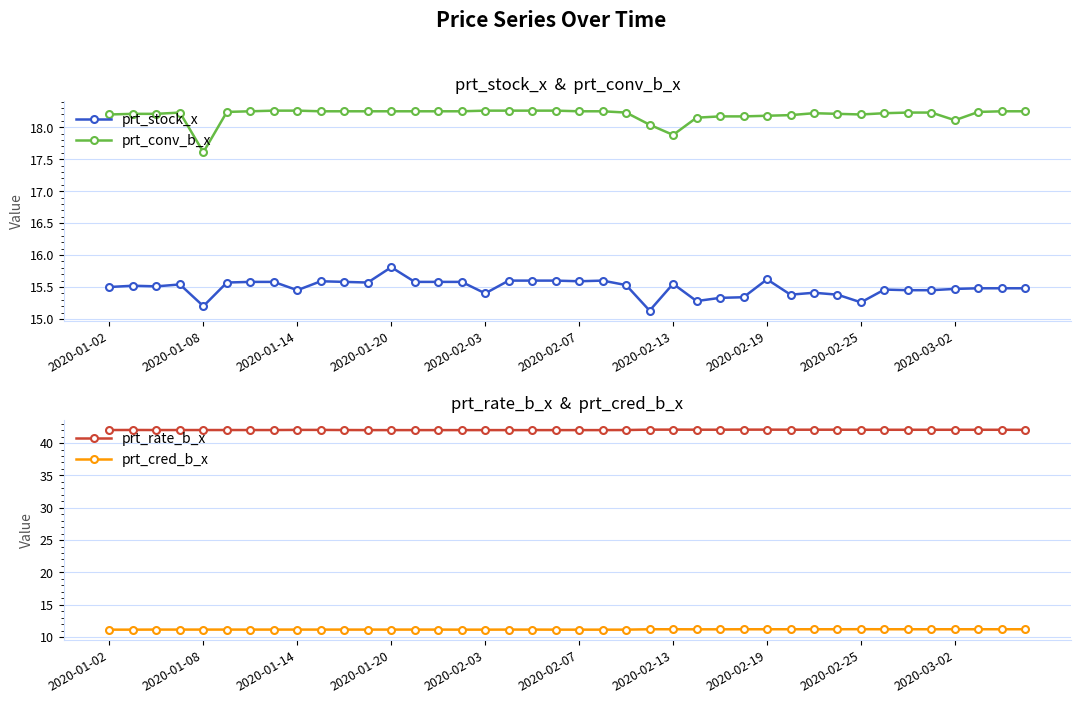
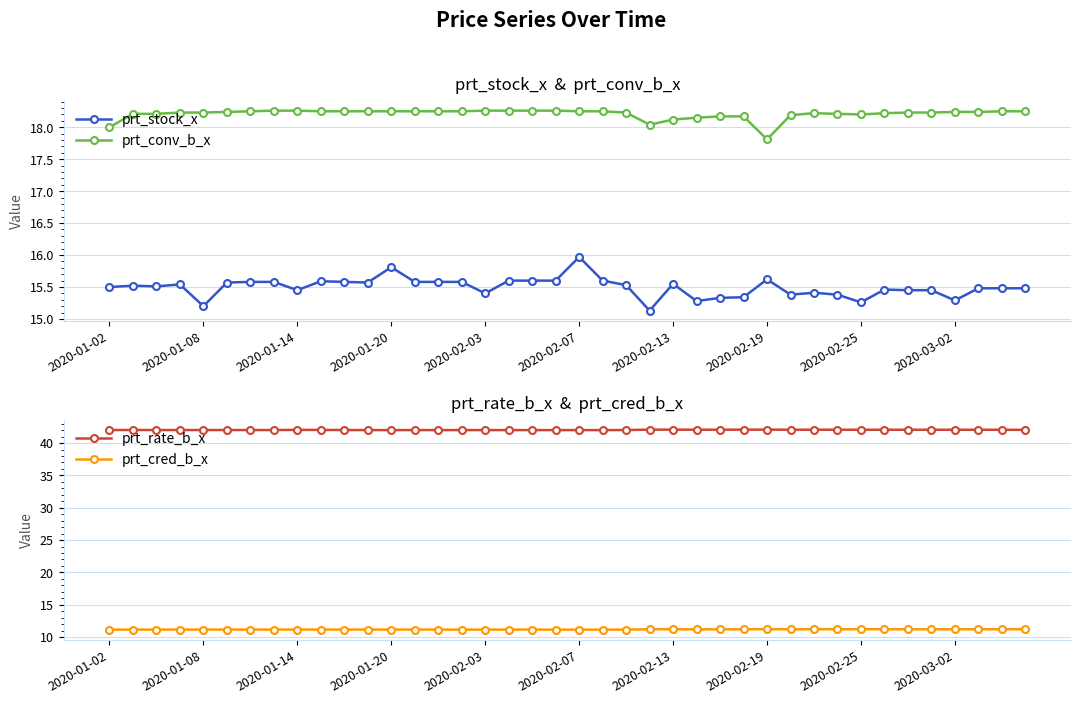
prt_stock_x & prt_conv_b_x, prt_conv_b_x, 2020-01-02: 18.2 -> 18.0
prt_stock_x & prt_conv_b_x, prt_conv_b_x, 2020-01-08: 17.6 -> 18.2
prt_stock_x & prt_conv_b_x, prt_stock_x, 2020-02-07: 15.6 -> 16.0
prt_stock_x & prt_conv_b_x, prt_conv_b_x, 2020-02-13: 17.9 -> 18.1
prt_stock_x & prt_conv_b_x, prt_conv_b_x, 2020-02-19: 18.2 -> 17.8
prt_stock_x & prt_conv_b_x, prt_stock_x, 2020-03-02: 15.5 -> 15.3
prt_stock_x & prt_conv_b_x, prt_conv_b_x, 2020-03-02: 18.1 -> 18.2
